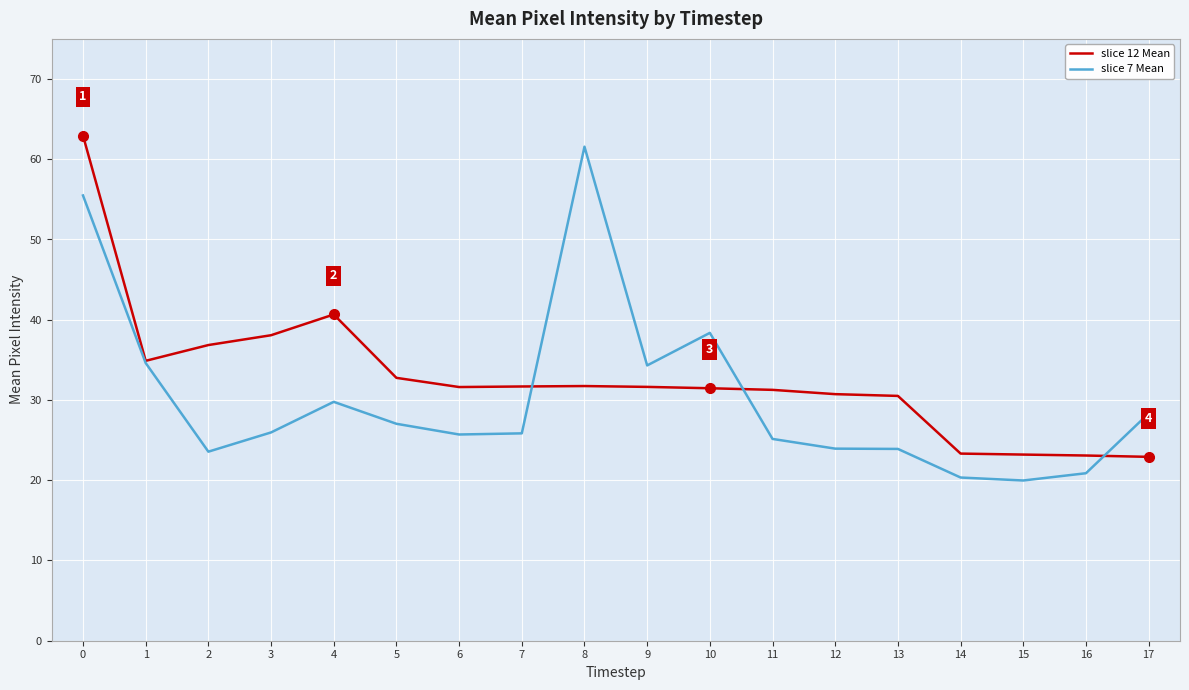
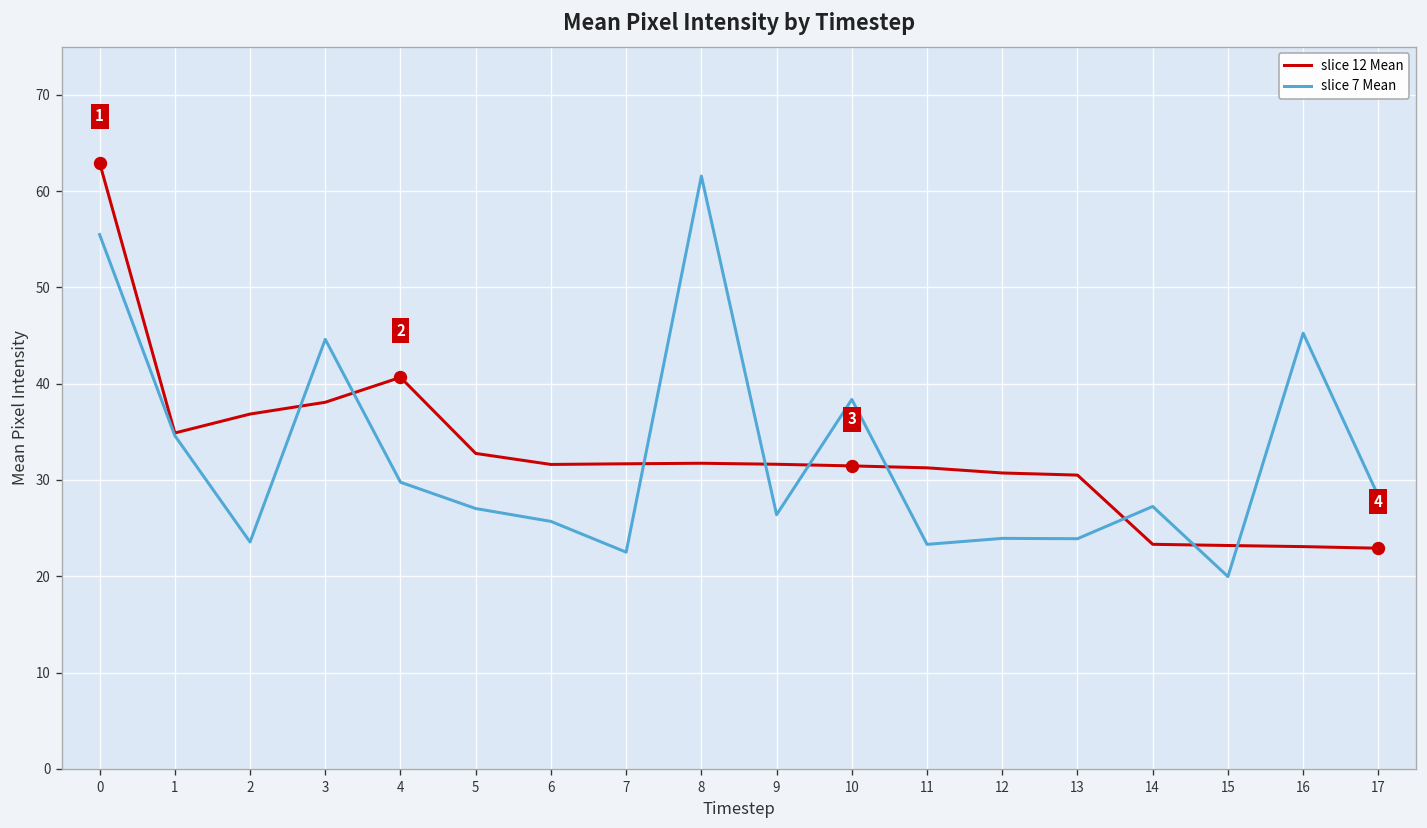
slice 7 Mean, 3: 26 -> 45
slice 7 Mean, 7: 26 -> 23
slice 7 Mean, 9: 34 -> 26
slice 7 Mean, 11: 25 -> 23
slice 7 Mean, 14: 20 -> 27
slice 7 Mean, 16: 21 -> 45
